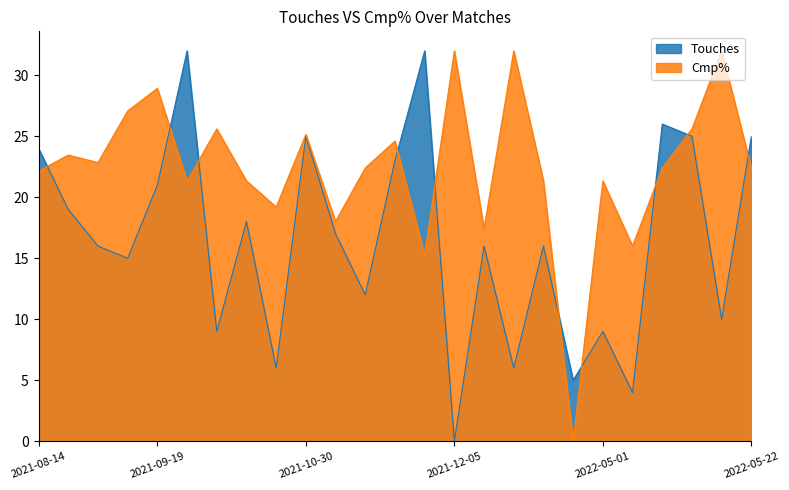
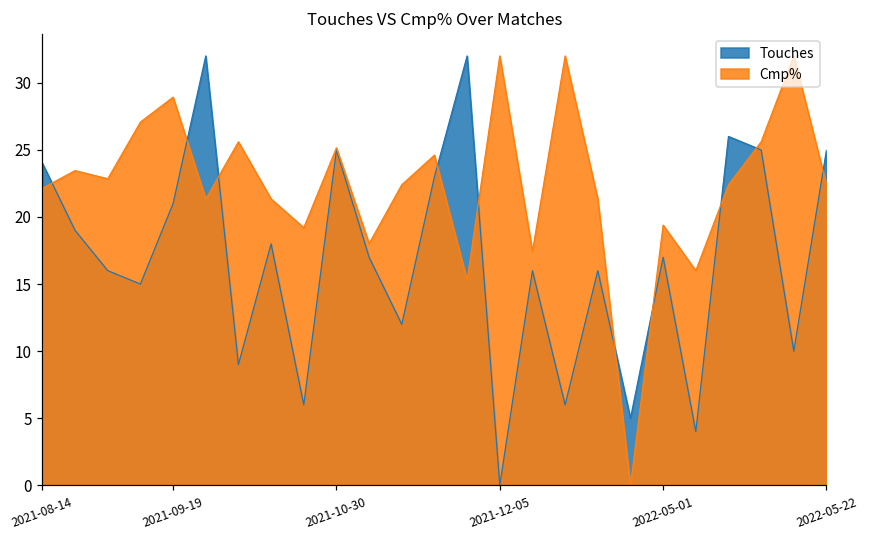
Touches, 2022-05-01: 9 -> 17
Cmp%, 2022-05-01: 21.3 -> 19.4
